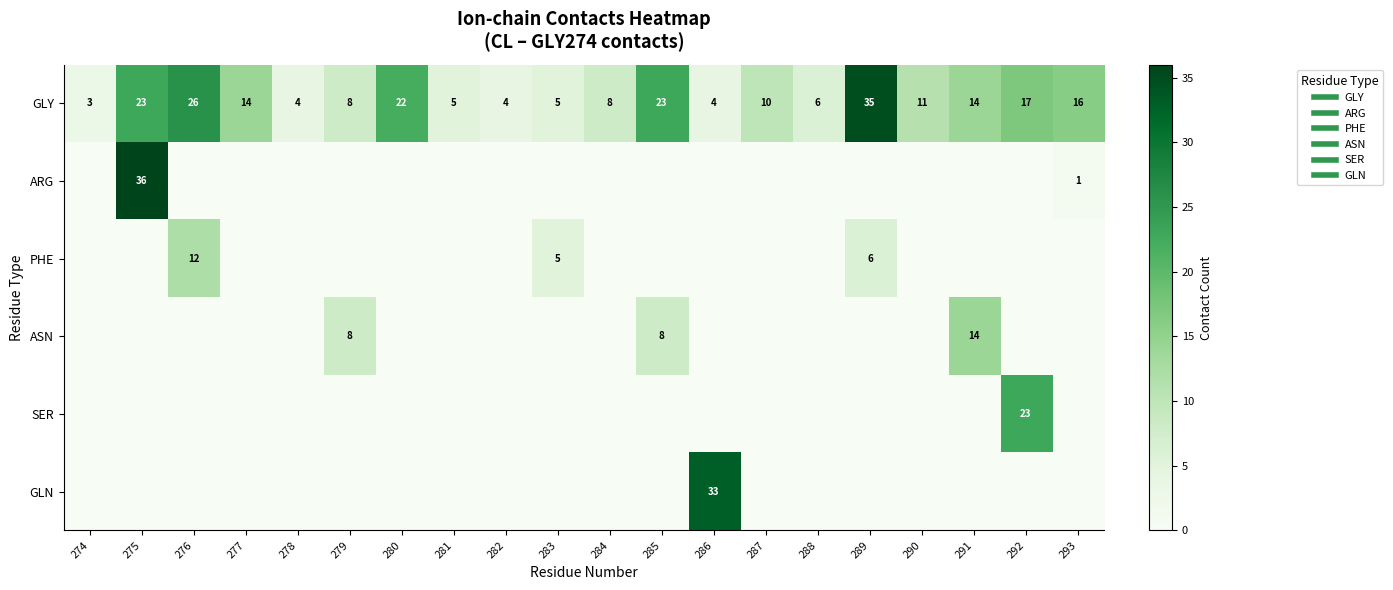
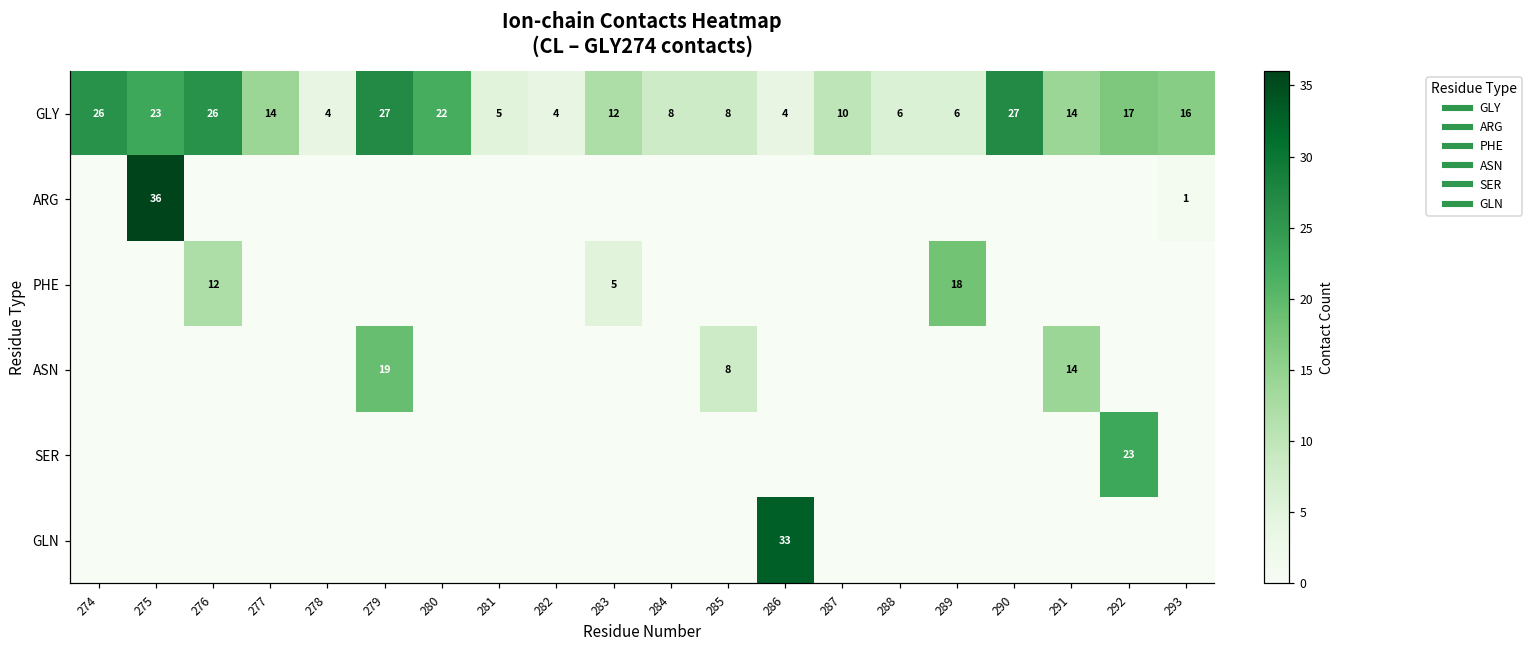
GLY, 274: 3 -> 26
GLY, 279: 8 -> 27
GLY, 283: 5 -> 12
GLY, 285: 23 -> 8
GLY, 289: 35 -> 6
GLY, 290: 11 -> 27
PHE, 289: 6 -> 18
ASN, 279: 8 -> 19
